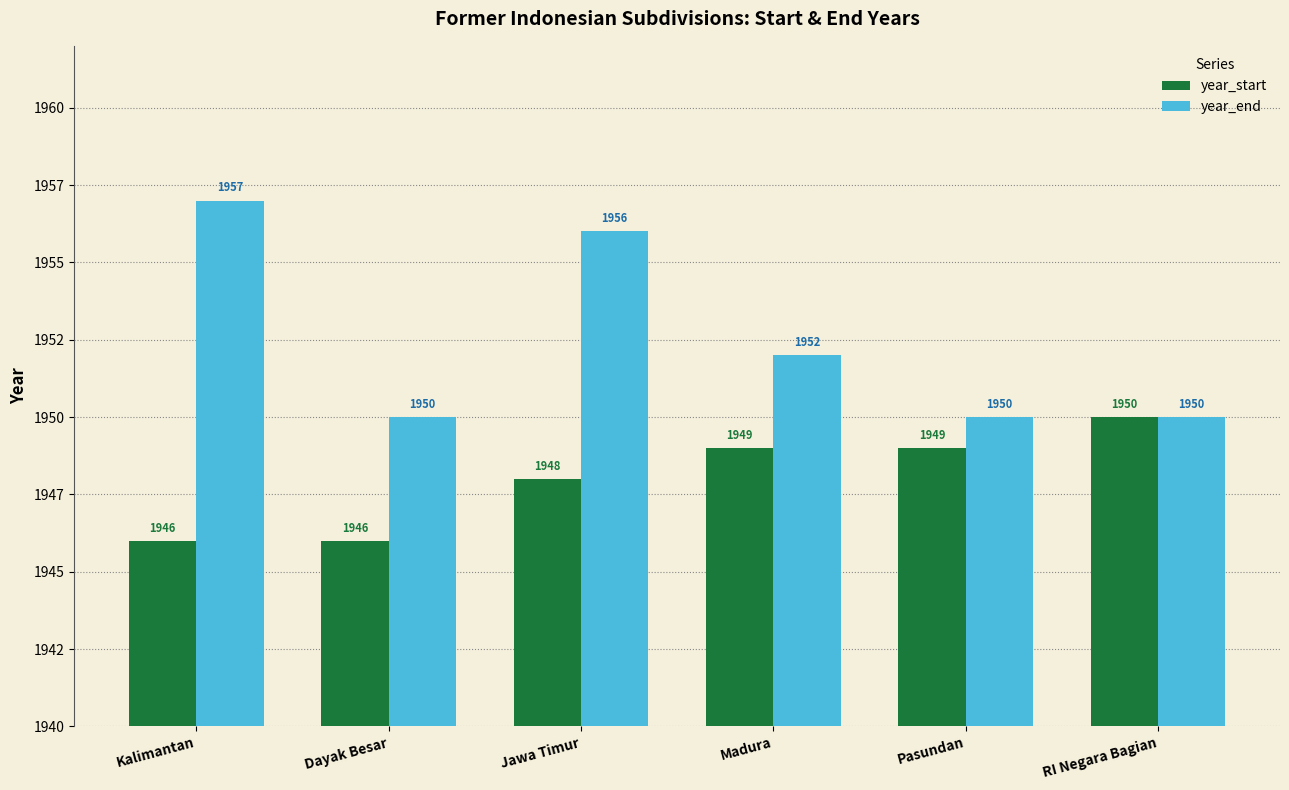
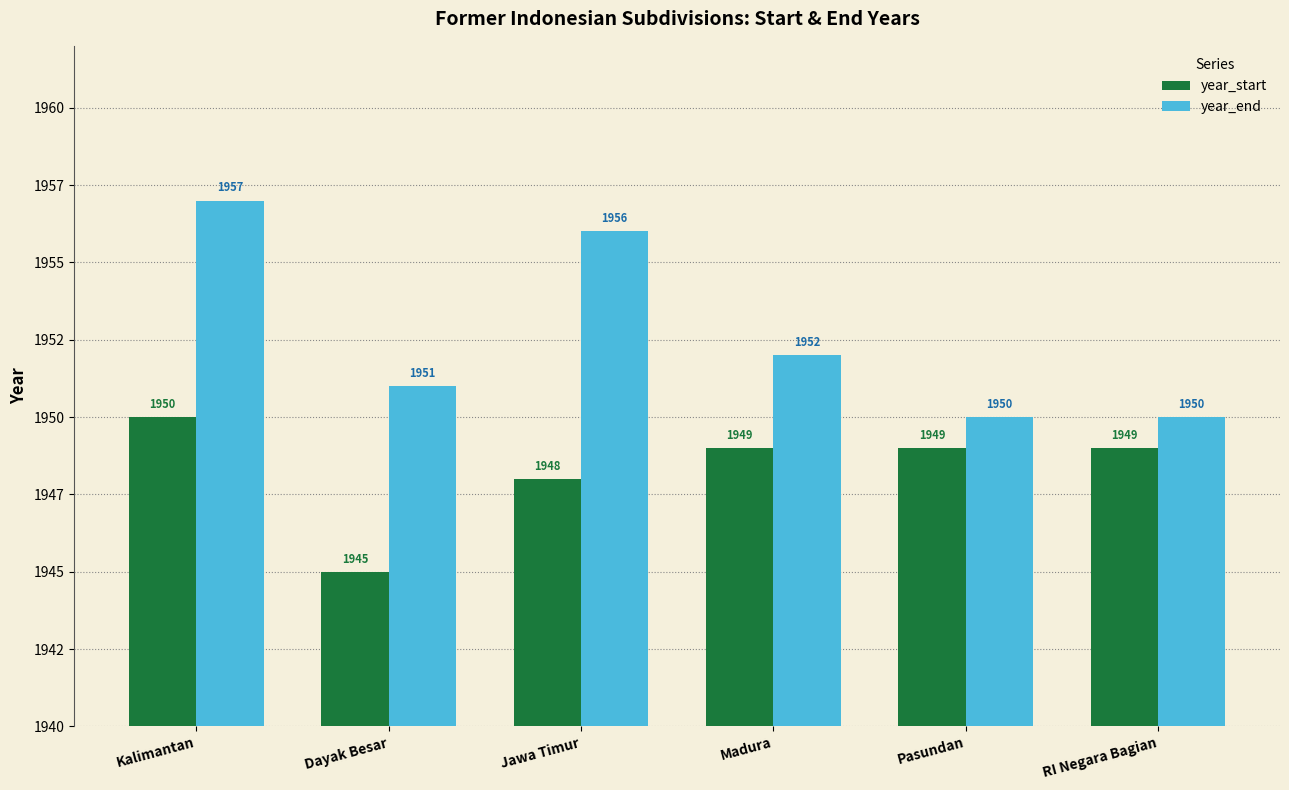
year_start, Kalimantan: 1946 -> 1950
year_start, Dayak Besar: 1946 -> 1945
year_end, Dayak Besar: 1950 -> 1951
year_start, RI Negara Bagian: 1950 -> 1949
